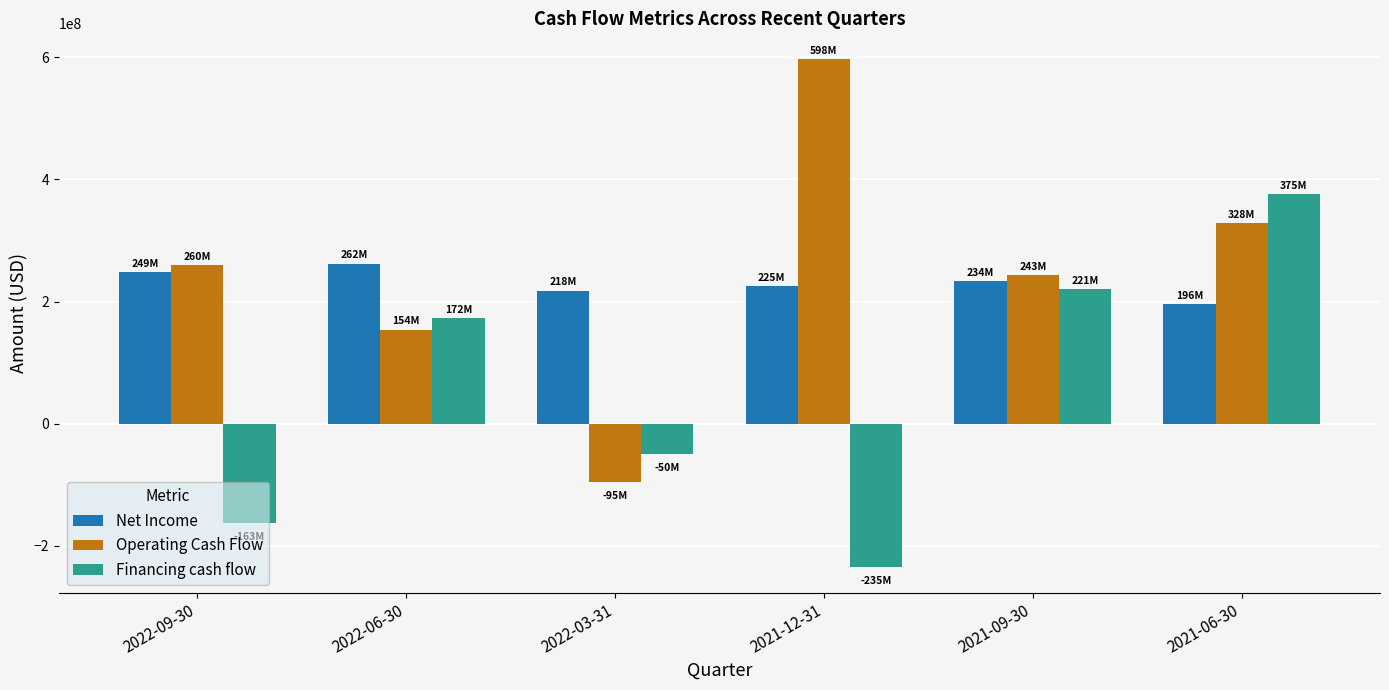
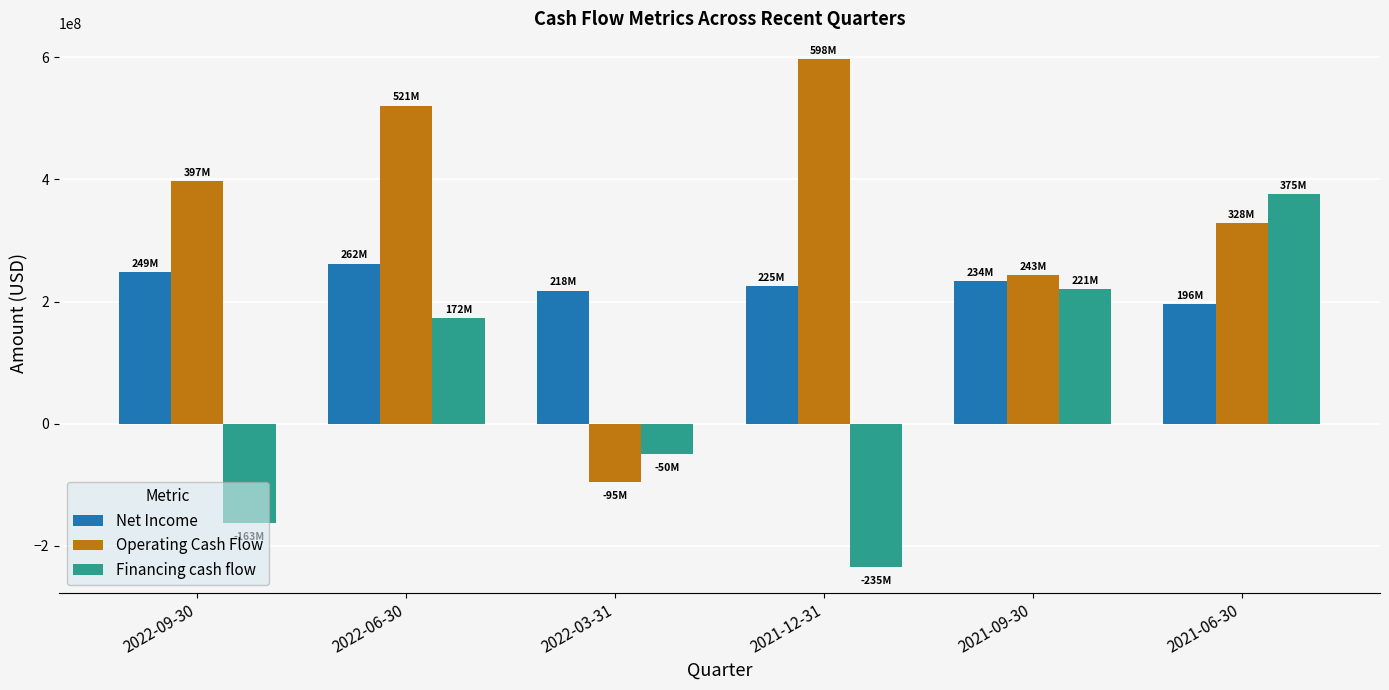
Operating Cash Flow, 2022-09-30: 260M -> 397M
Operating Cash Flow, 2022-06-30: 154M -> 521M
